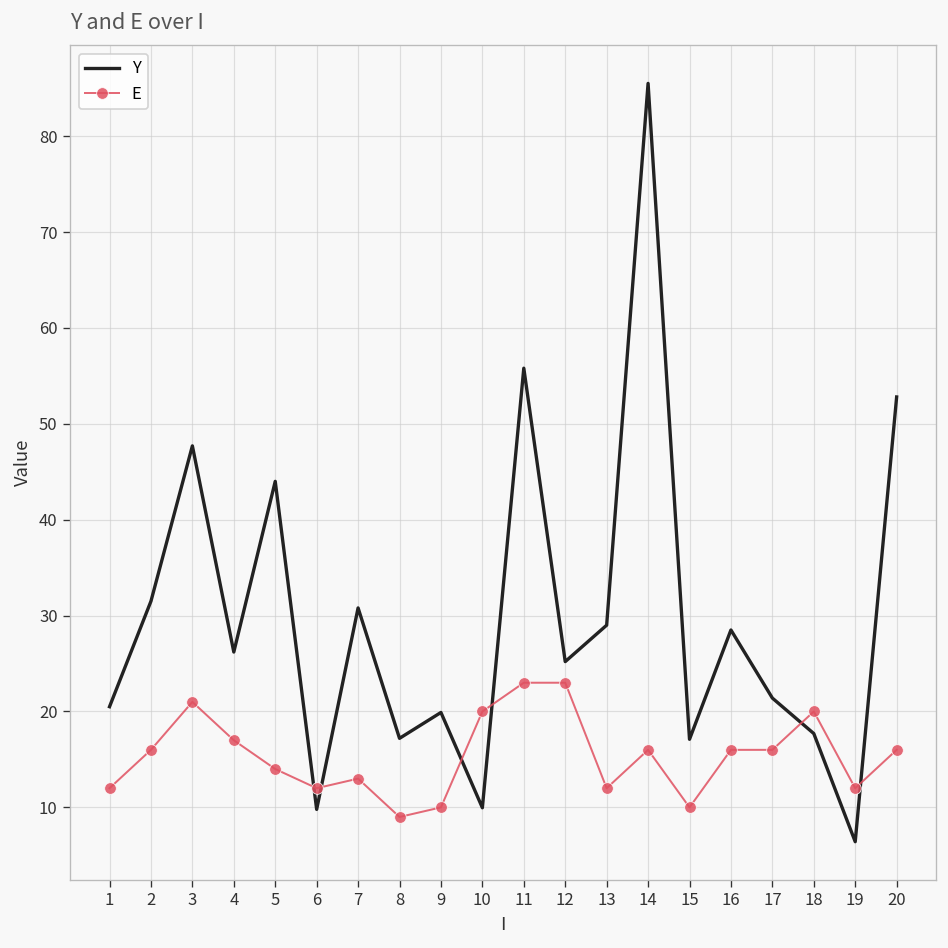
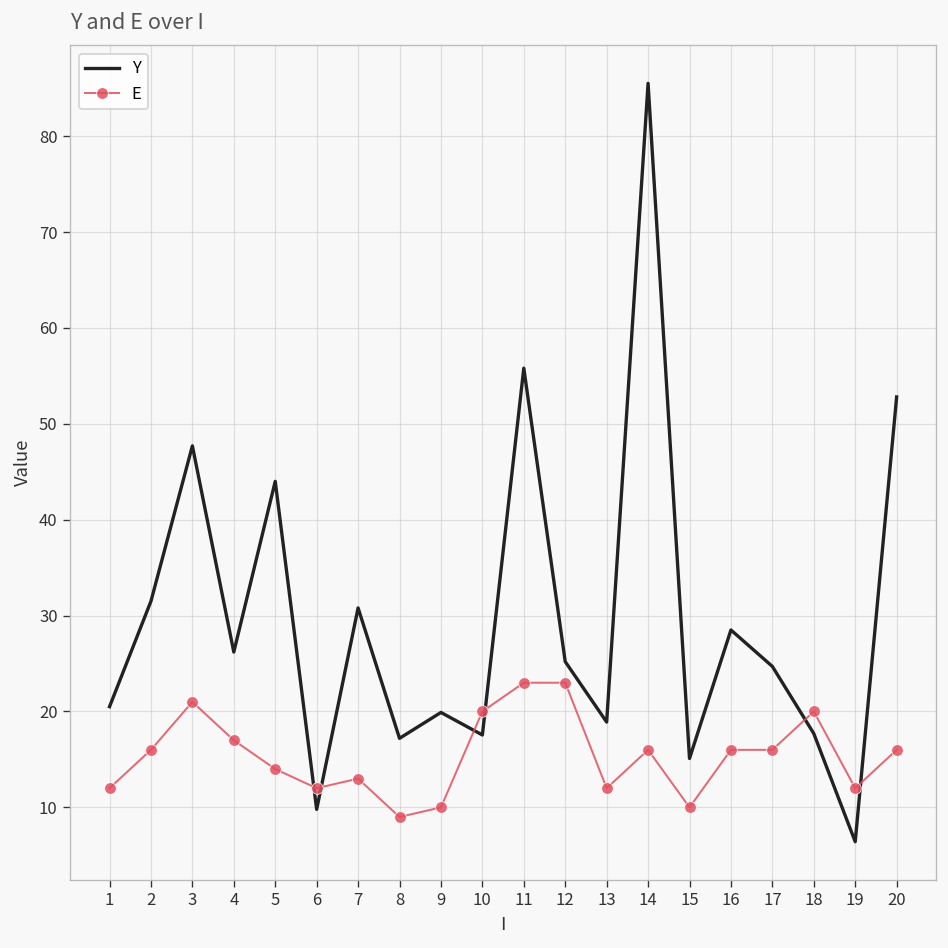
Y, 10: 10 -> 18
Y, 13: 29 -> 19
Y, 15: 17 -> 15
Y, 17: 21 -> 25
